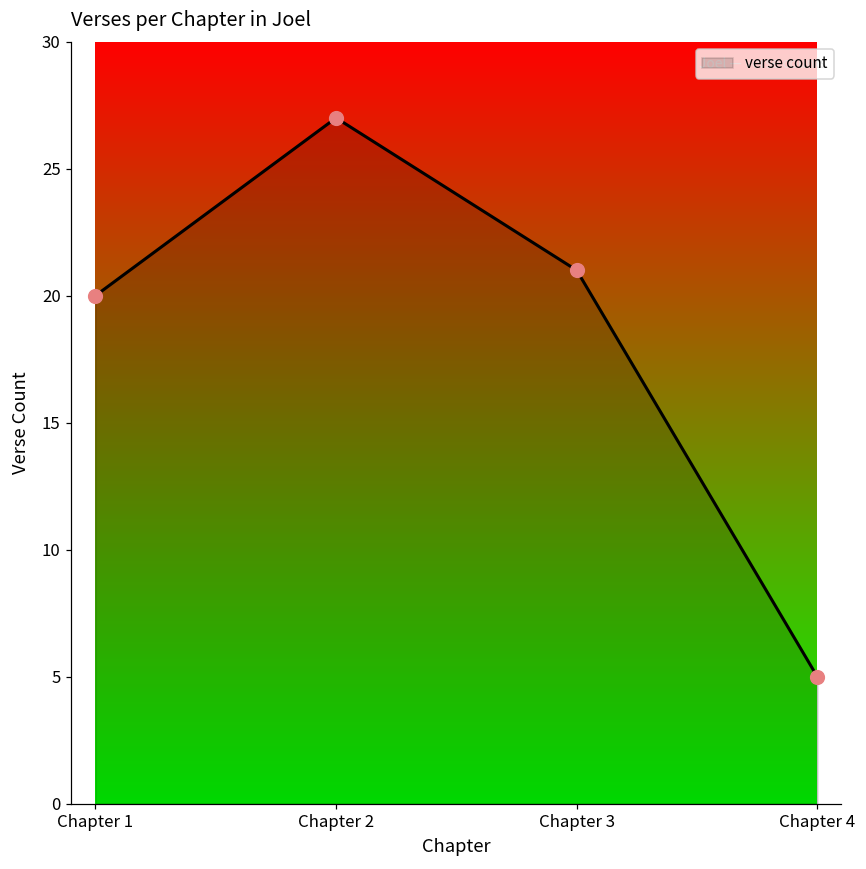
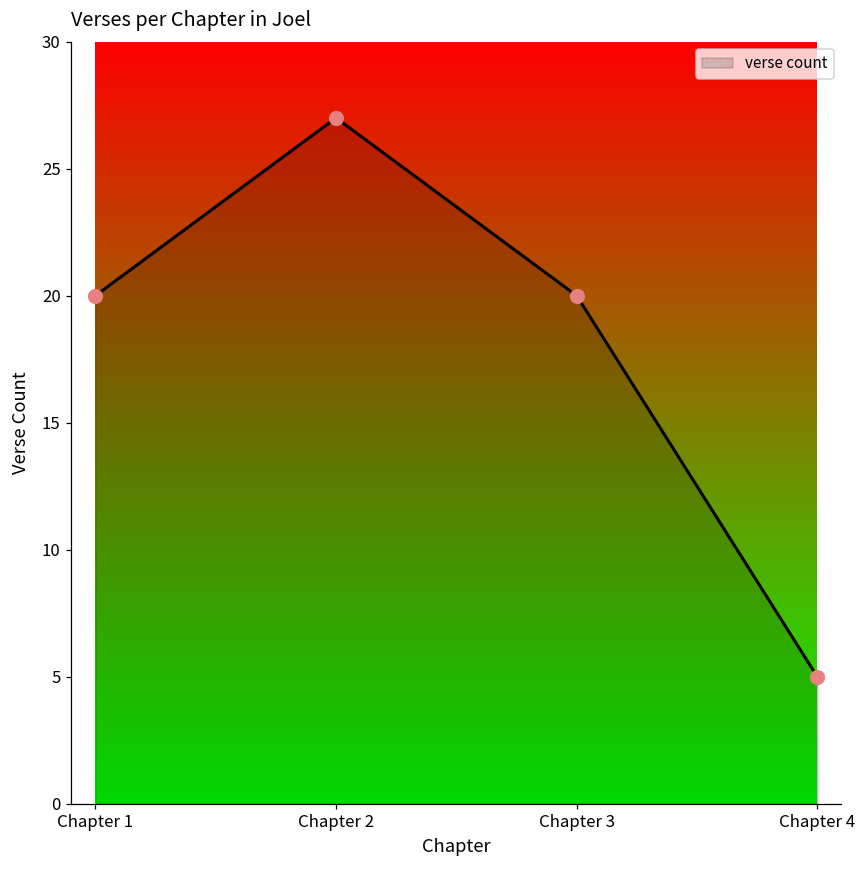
Chapter 3: 21 -> 20
